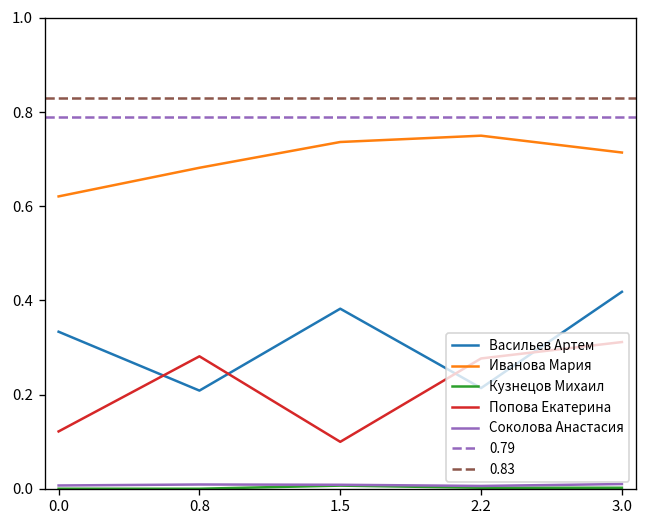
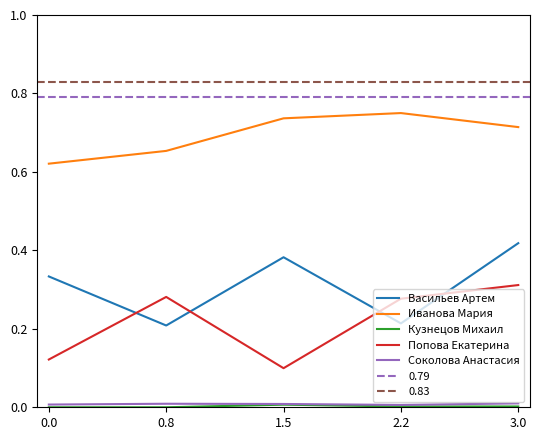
Иванова Мария, 0.8: 0.68 -> 0.65
